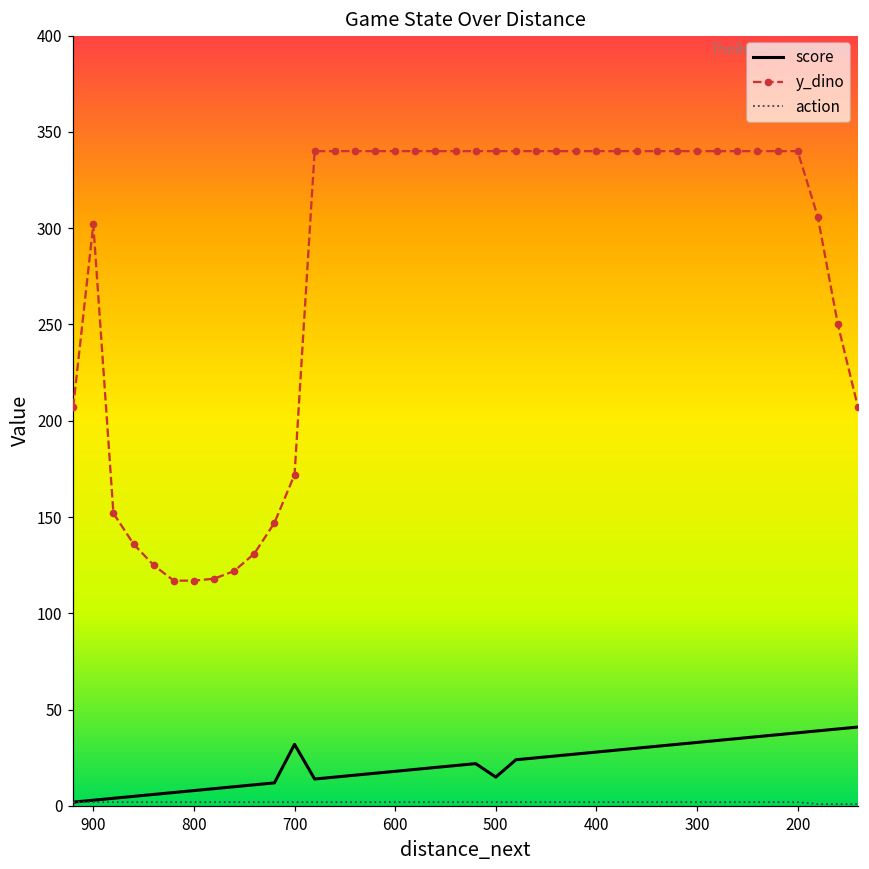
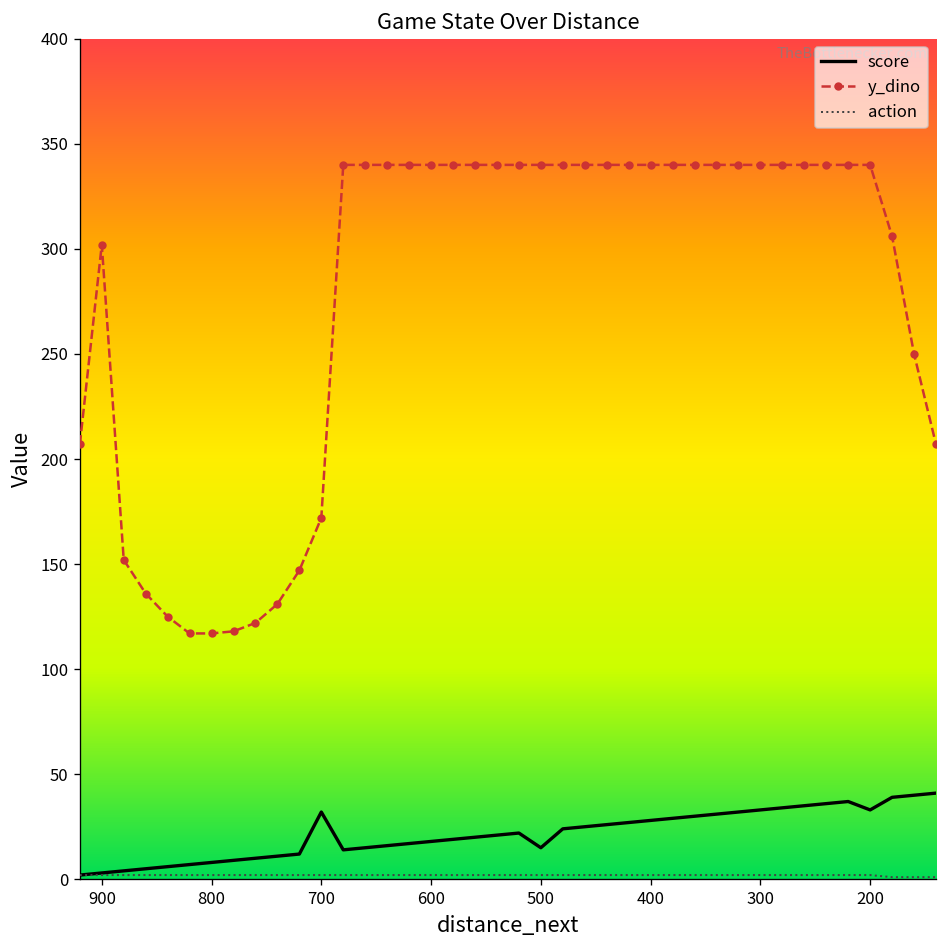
score, 200: 38 -> 33
